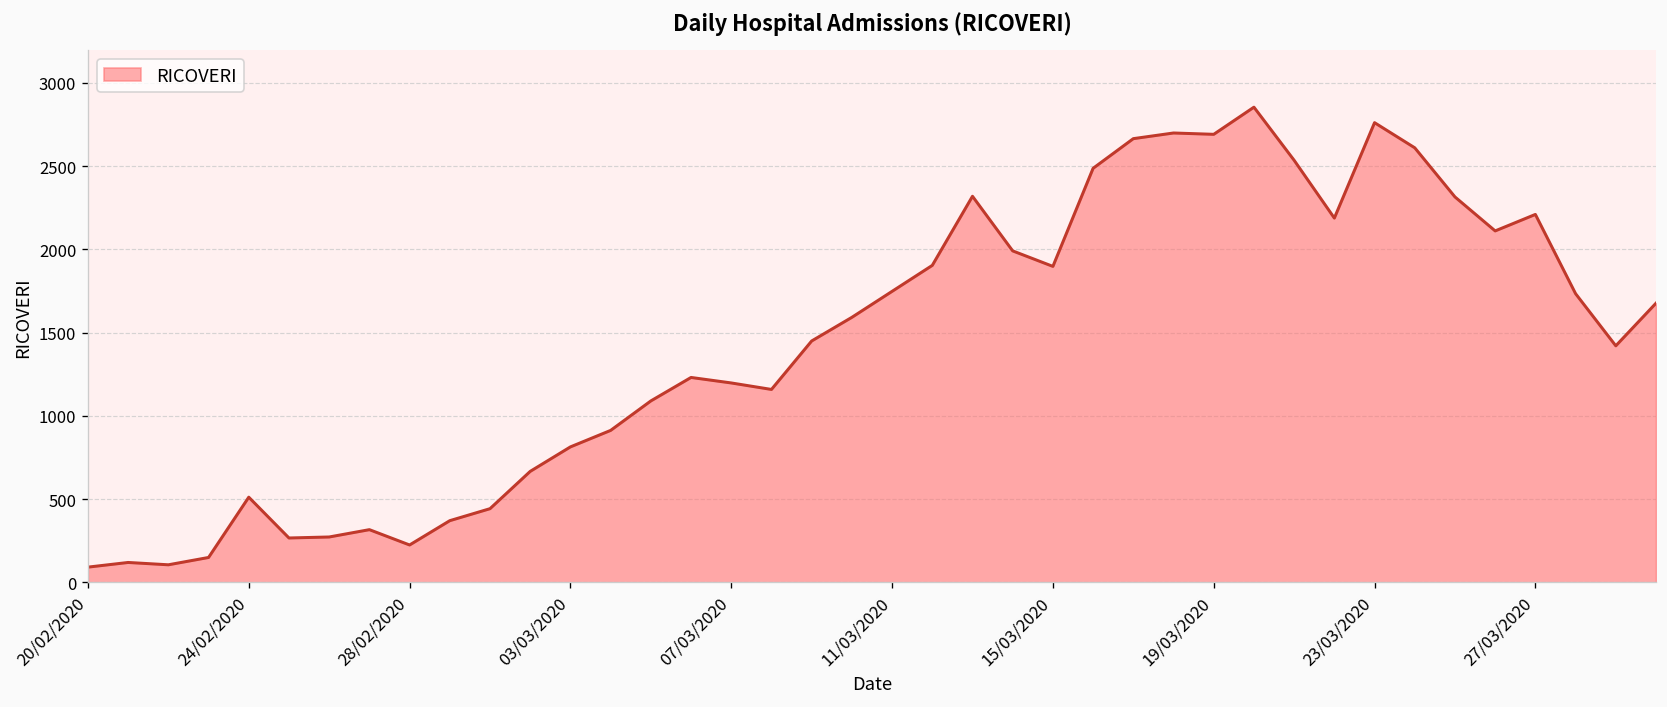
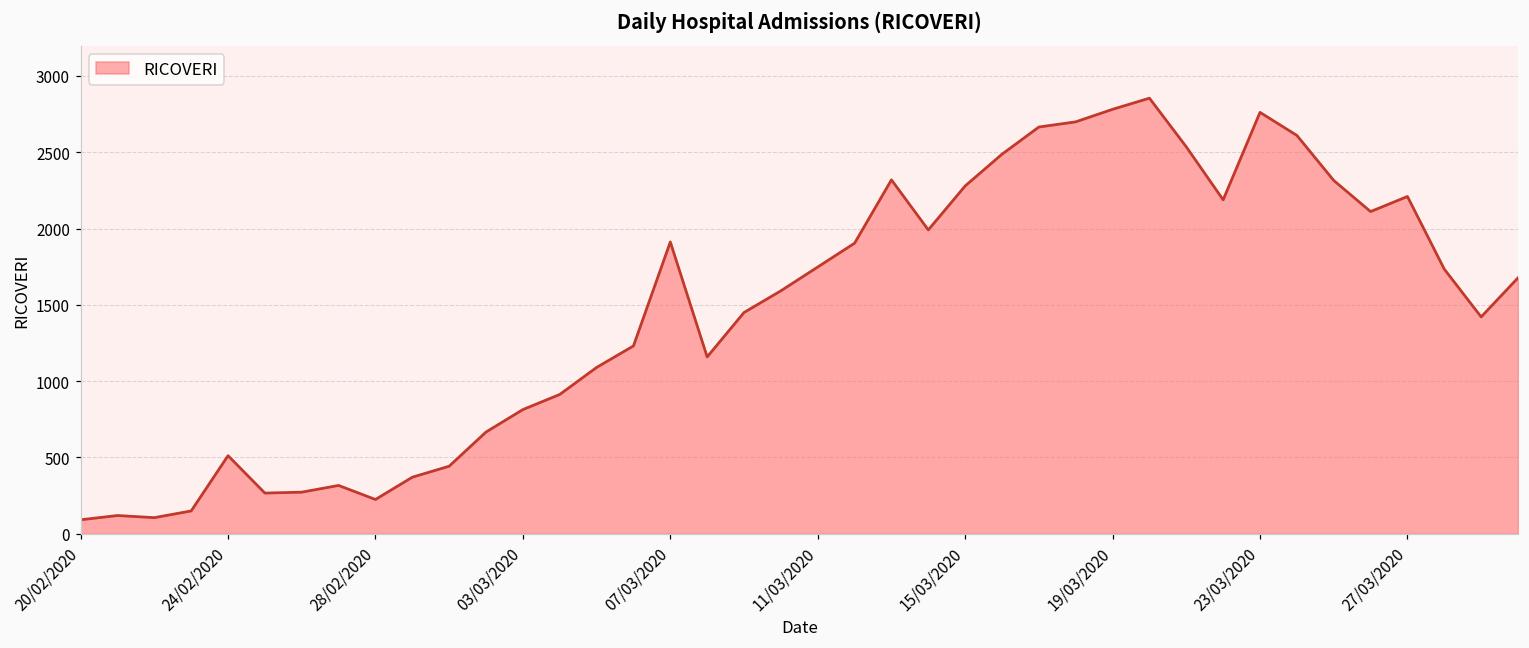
07/03/2020: 1200 -> 1910
15/03/2020: 1900 -> 2280
19/03/2020: 2690 -> 2780
